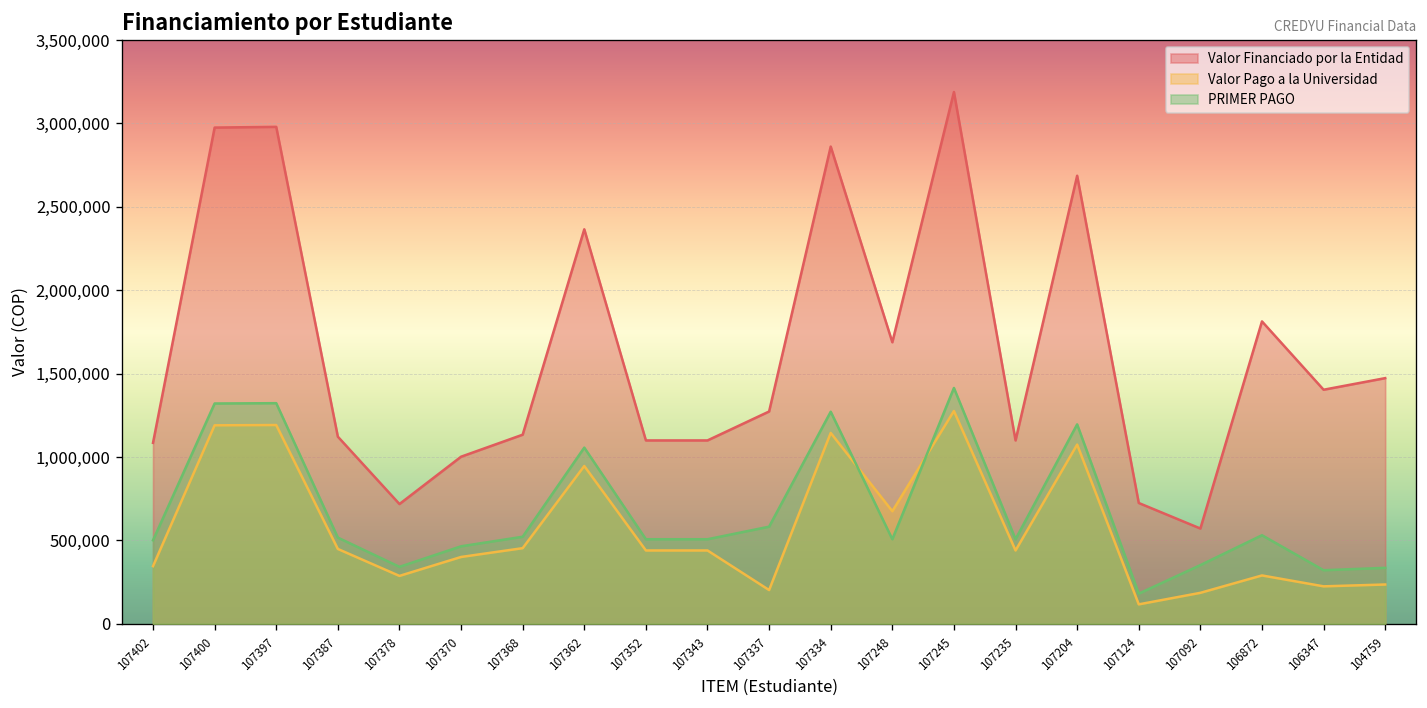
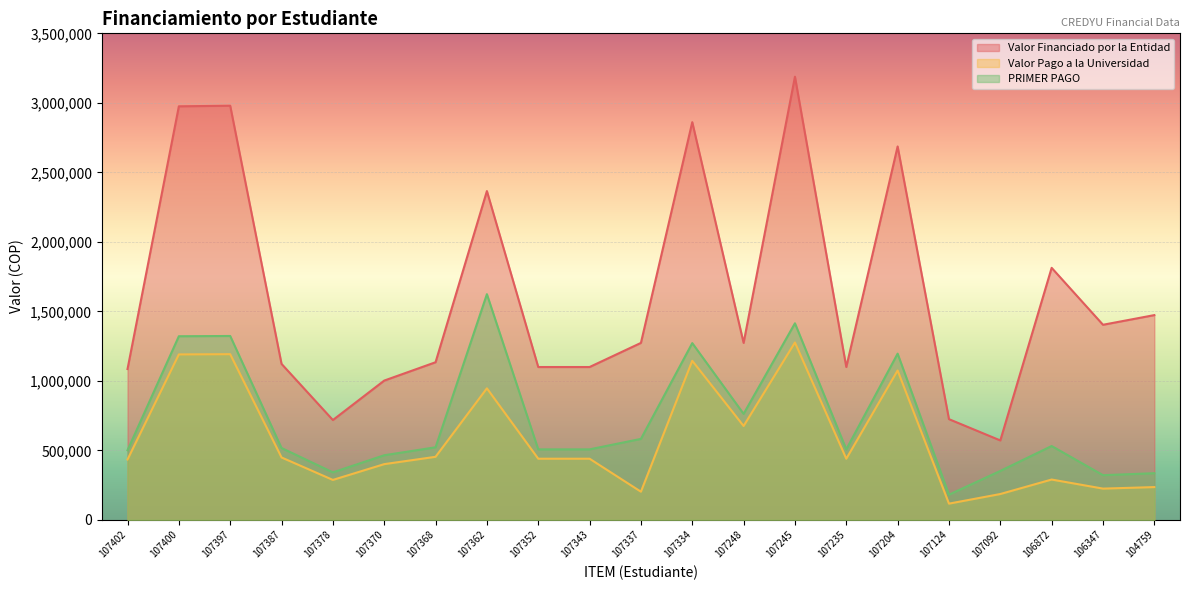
Valor Pago a la Universidad, 107402: 350,000 -> 430,000
PRIMER PAGO, 107362: 1,060,000 -> 1,620,000
Valor Financiado por la Entidad, 107248: 1,690,000 -> 1,270,000
PRIMER PAGO, 107248: 510,000 -> 760,000
